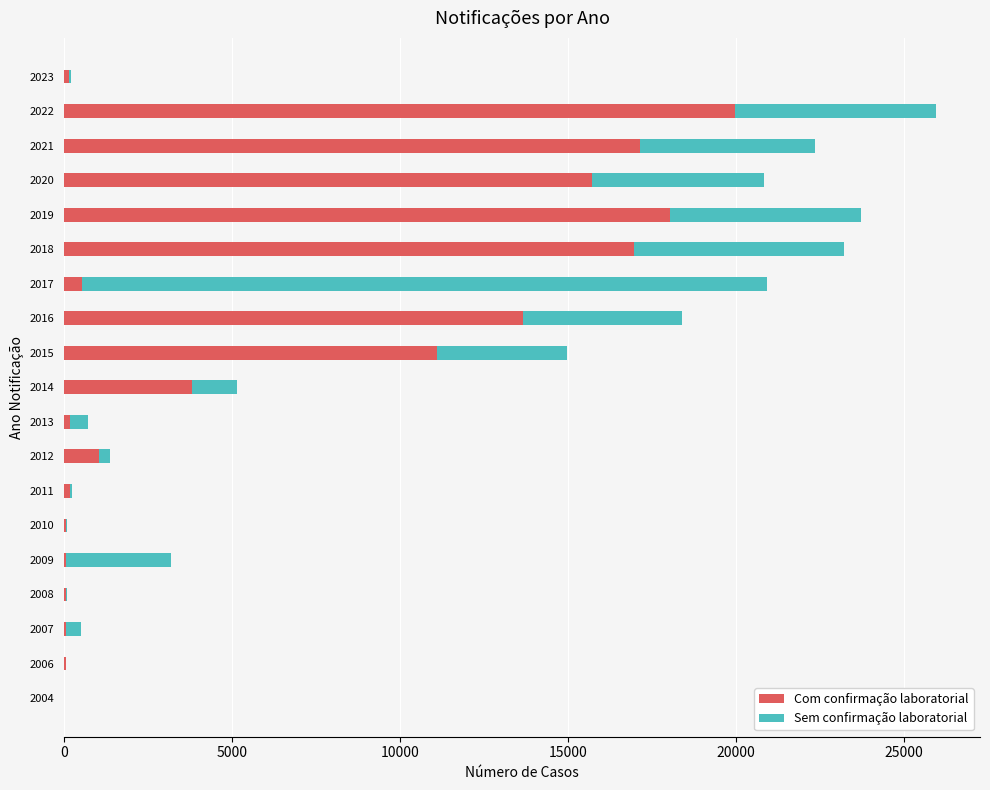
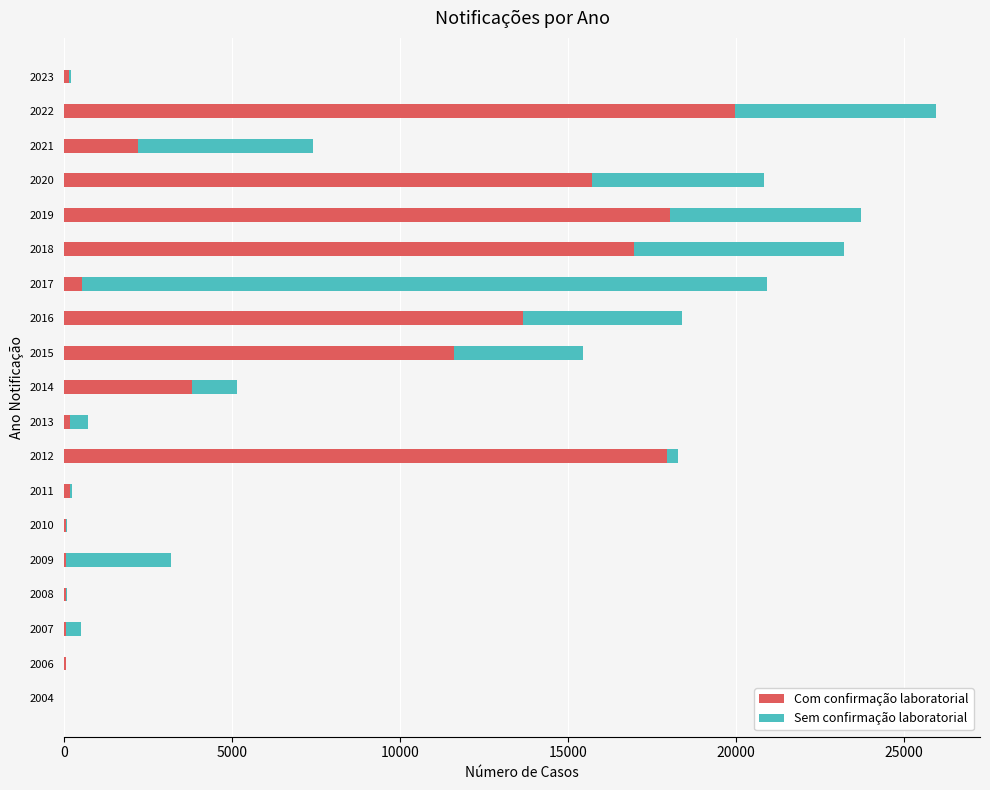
Com confirmação laboratorial, 2021: 17100 -> 2200
Com confirmação laboratorial, 2015: 11100 -> 11600
Com confirmação laboratorial, 2012: 1000 -> 17900
